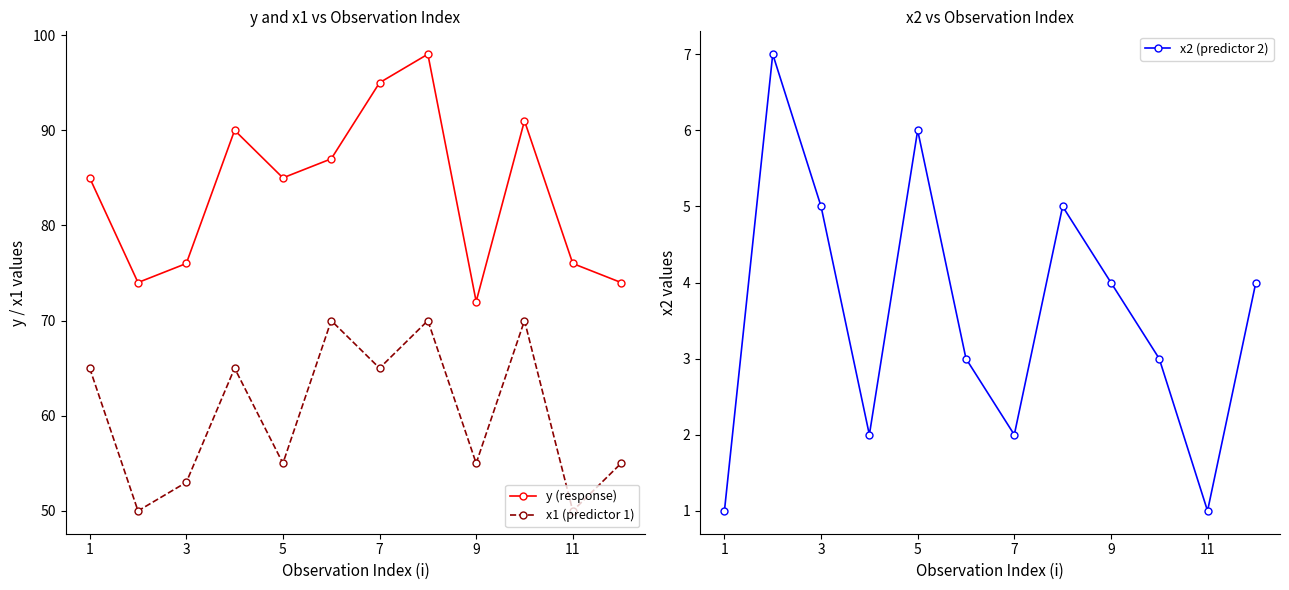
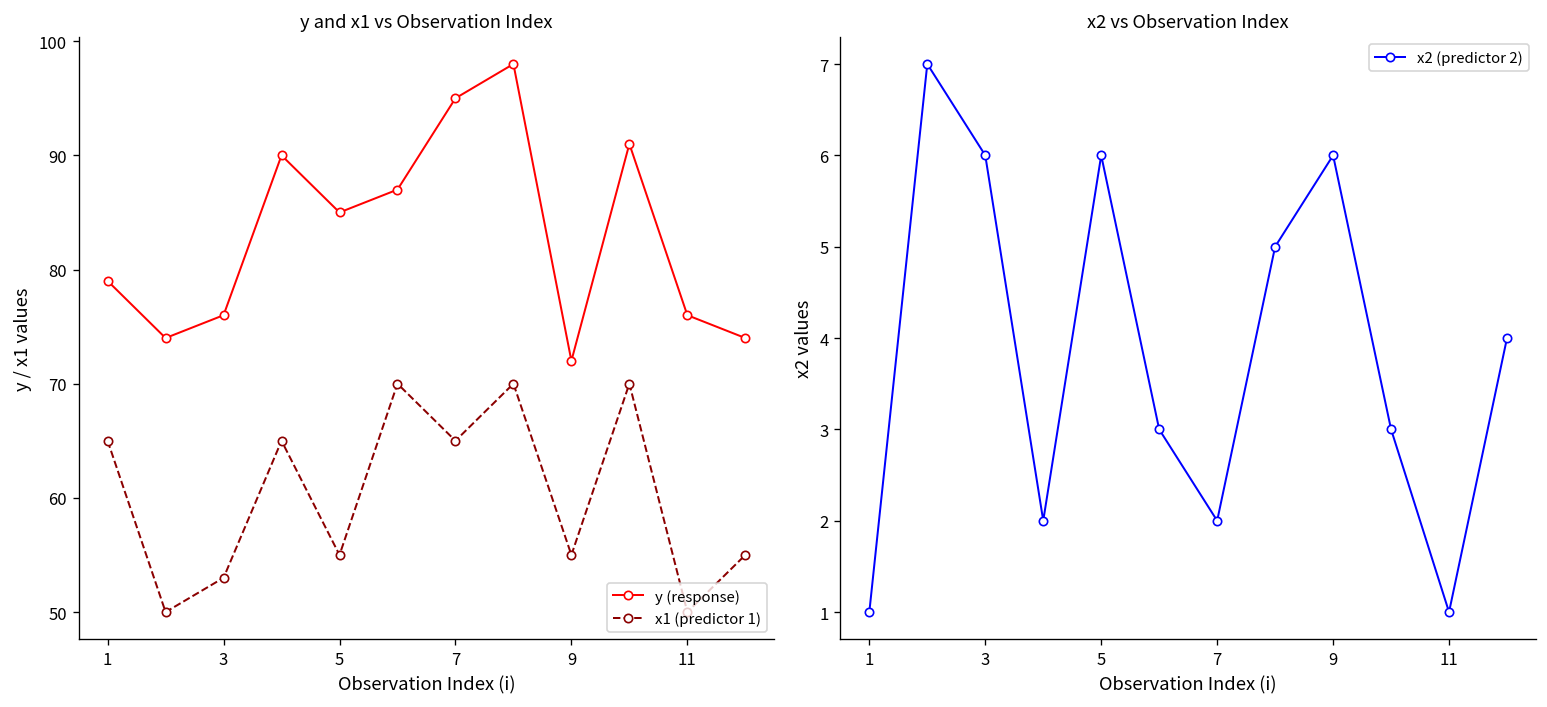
y and x1 vs Observation Index, y (response), 1: 85 -> 79
x2 vs Observation Index, 3: 5 -> 6
x2 vs Observation Index, 9: 4 -> 6
